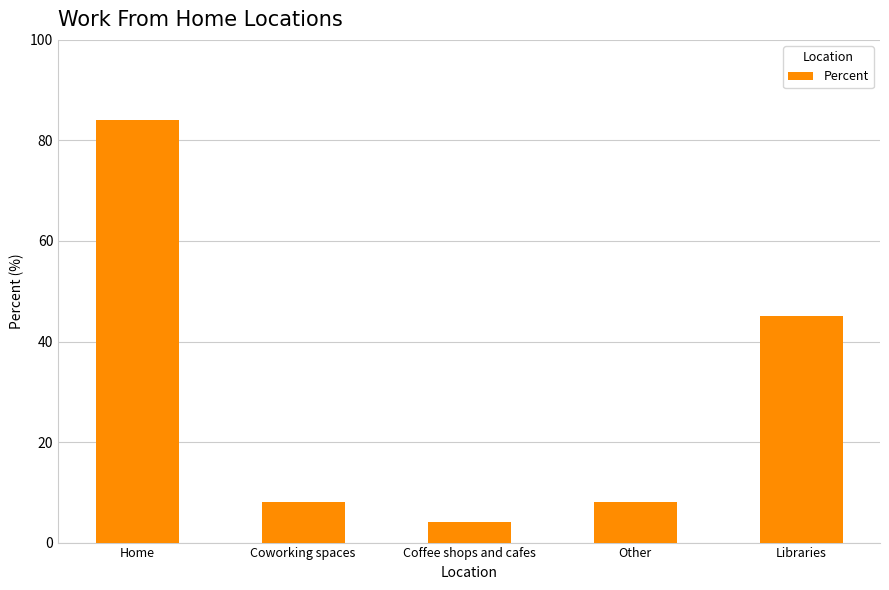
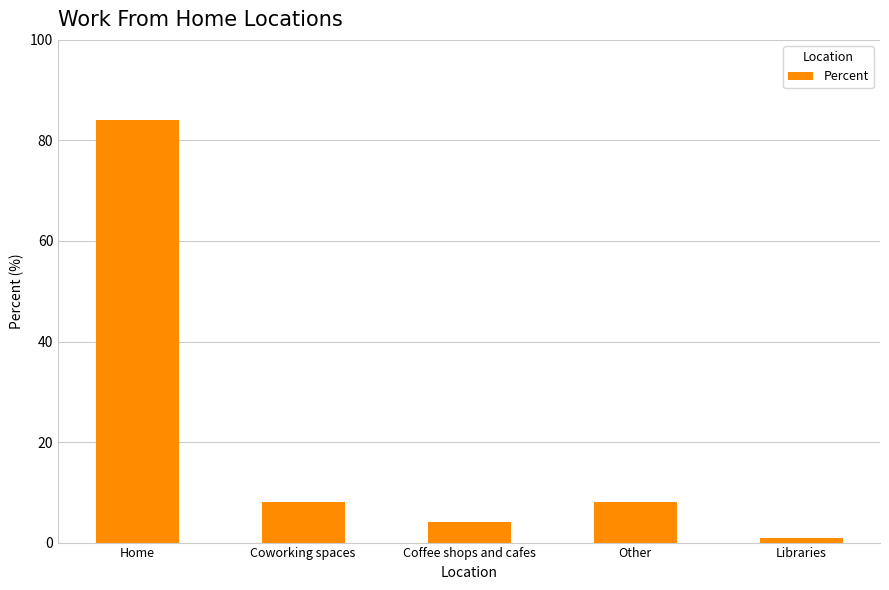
Libraries: 45 -> 1
